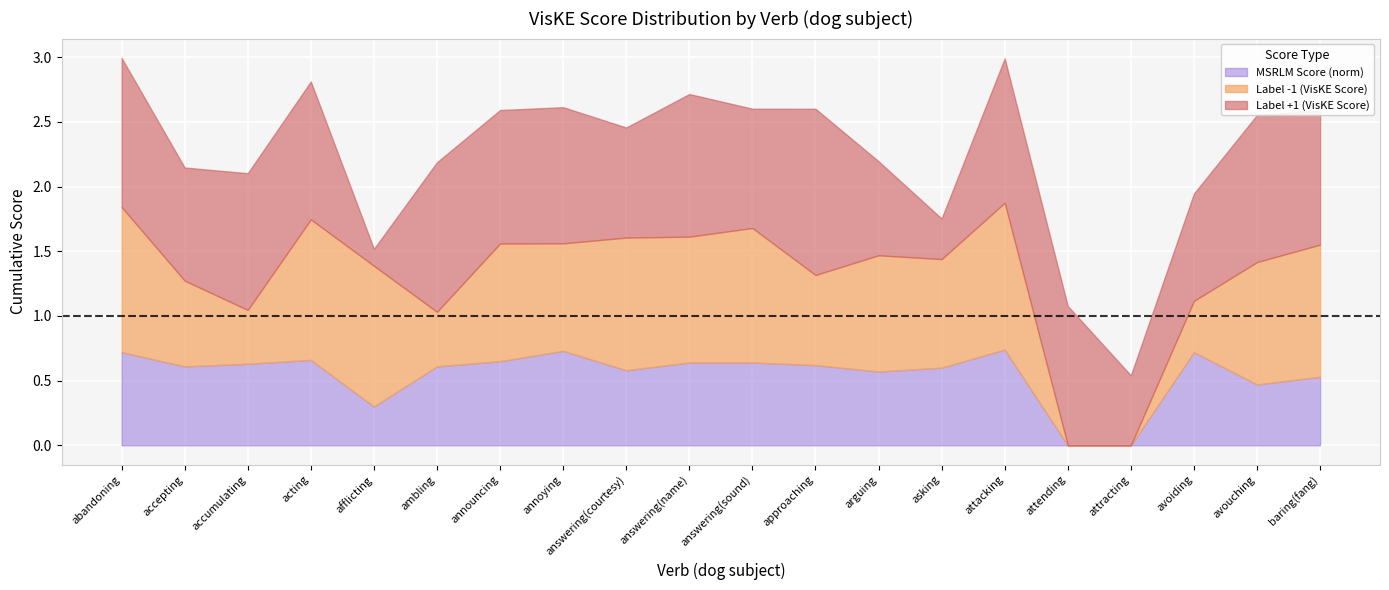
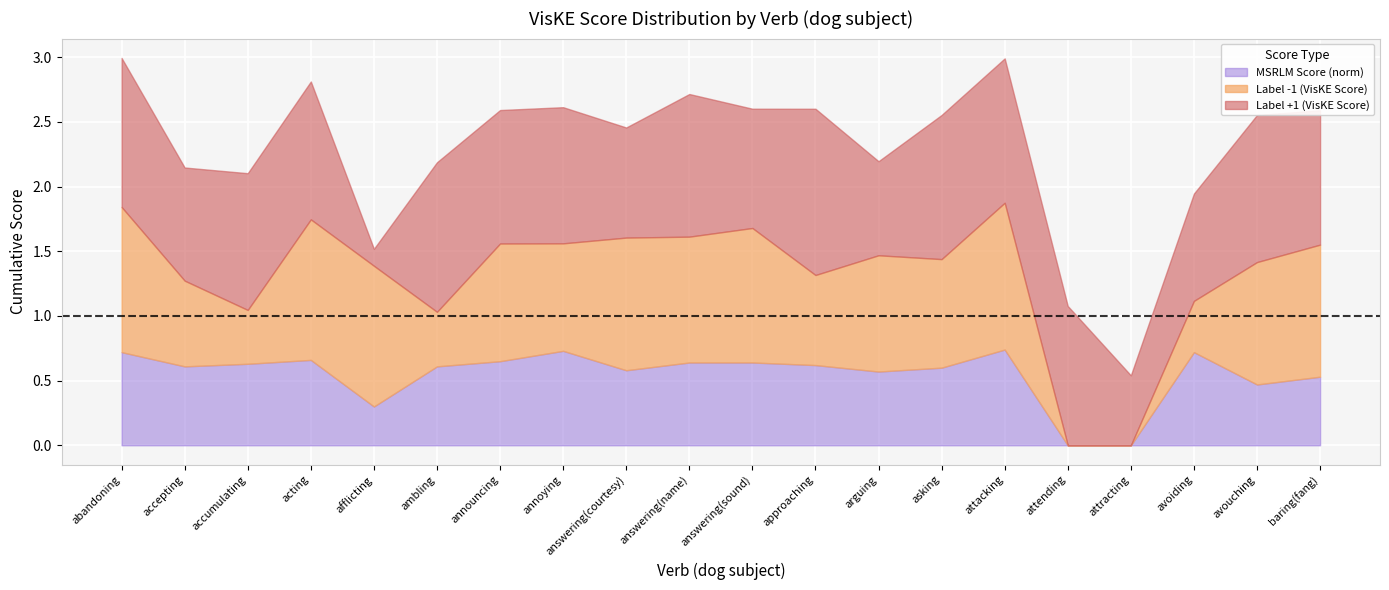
Label +1 (VisKE Score), asking: 0.31 -> 1.11
